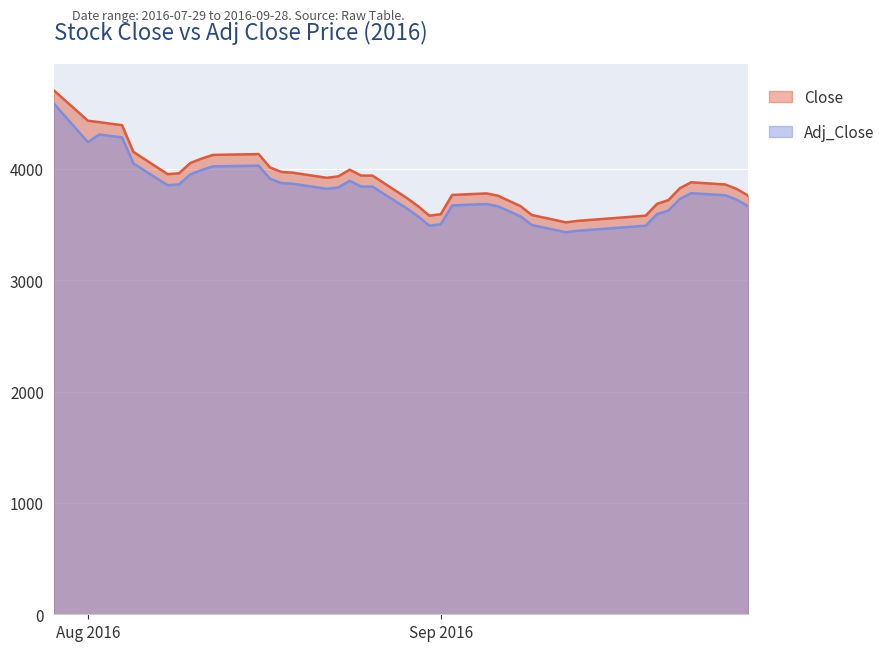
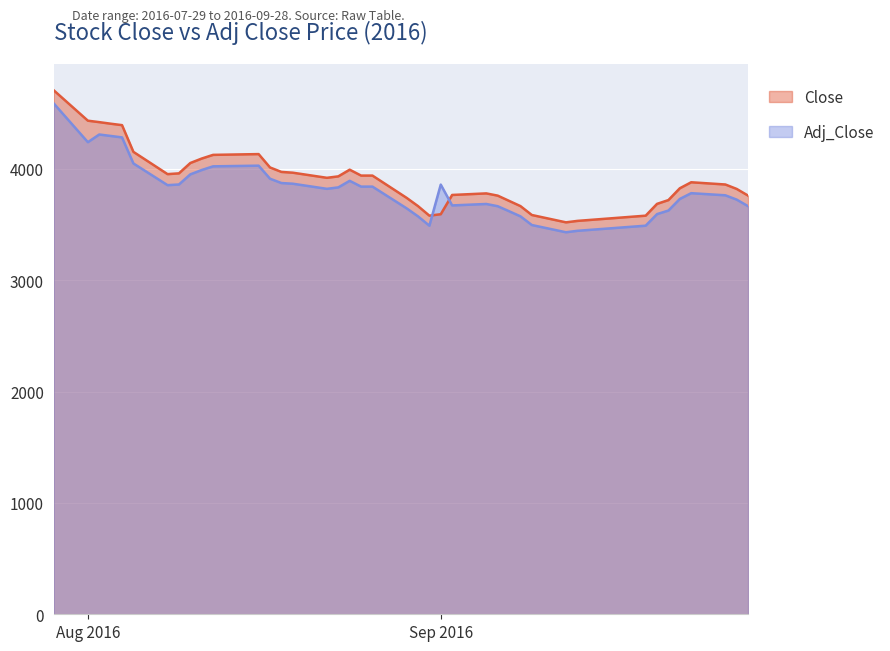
Adj_Close, Sep 2016: 3500 -> 3860
